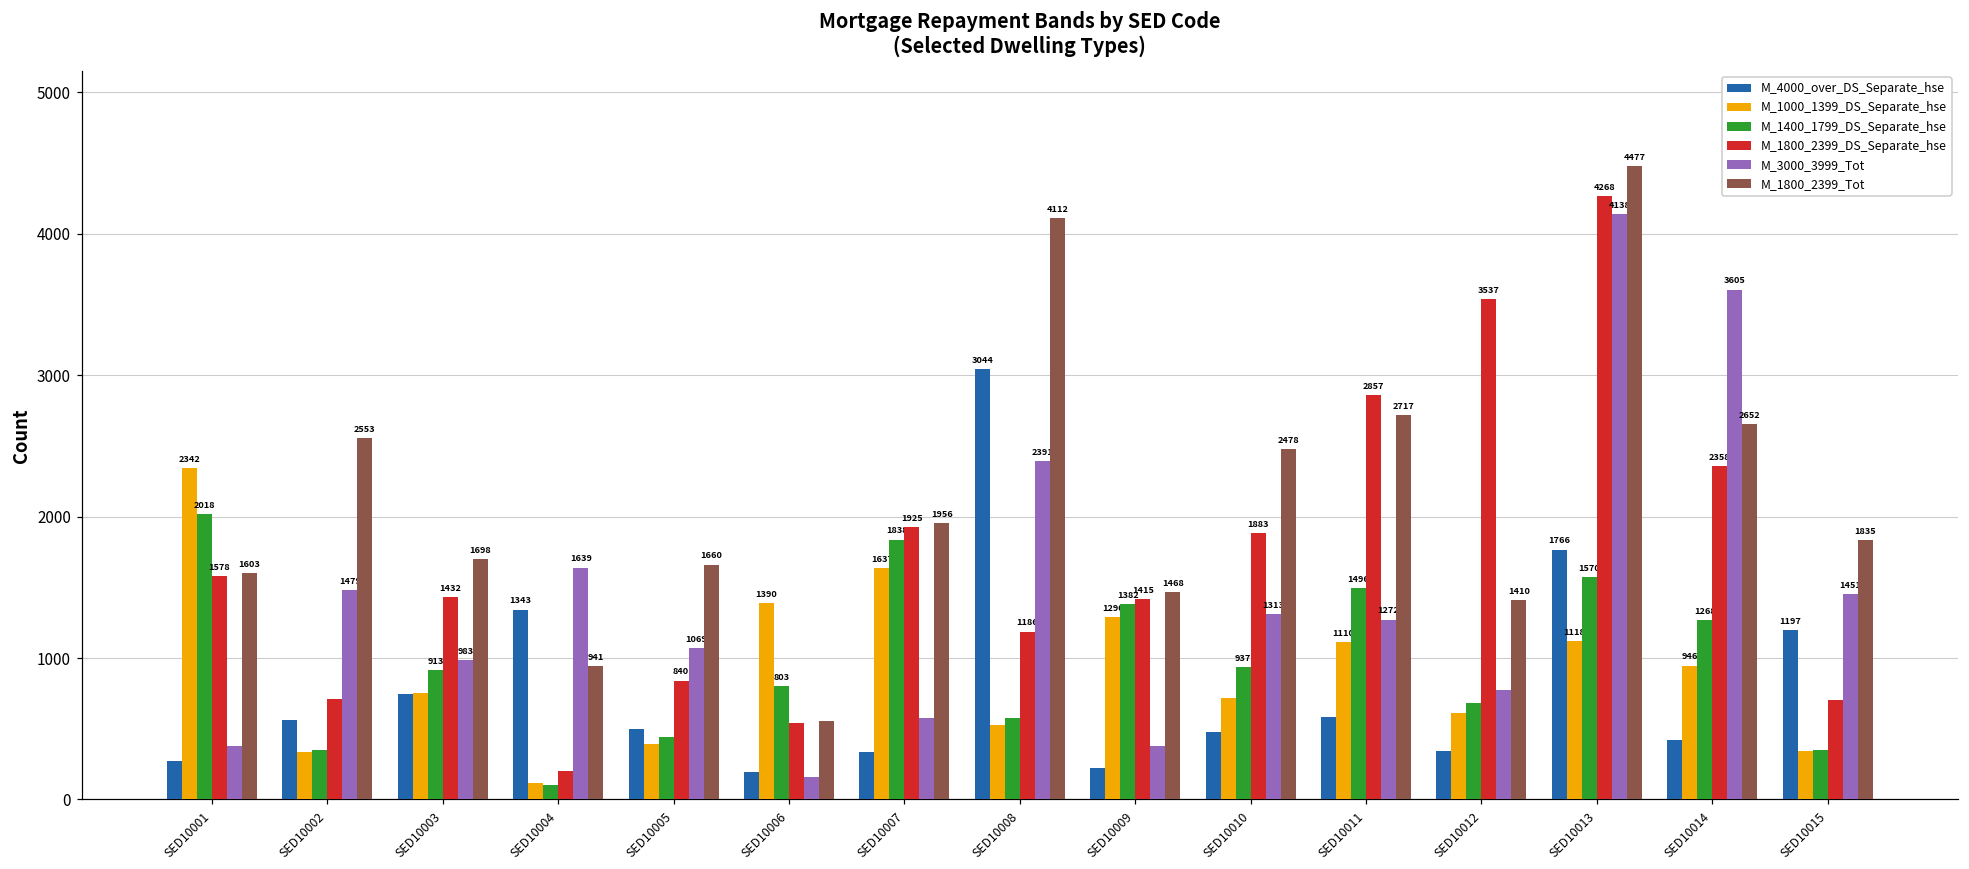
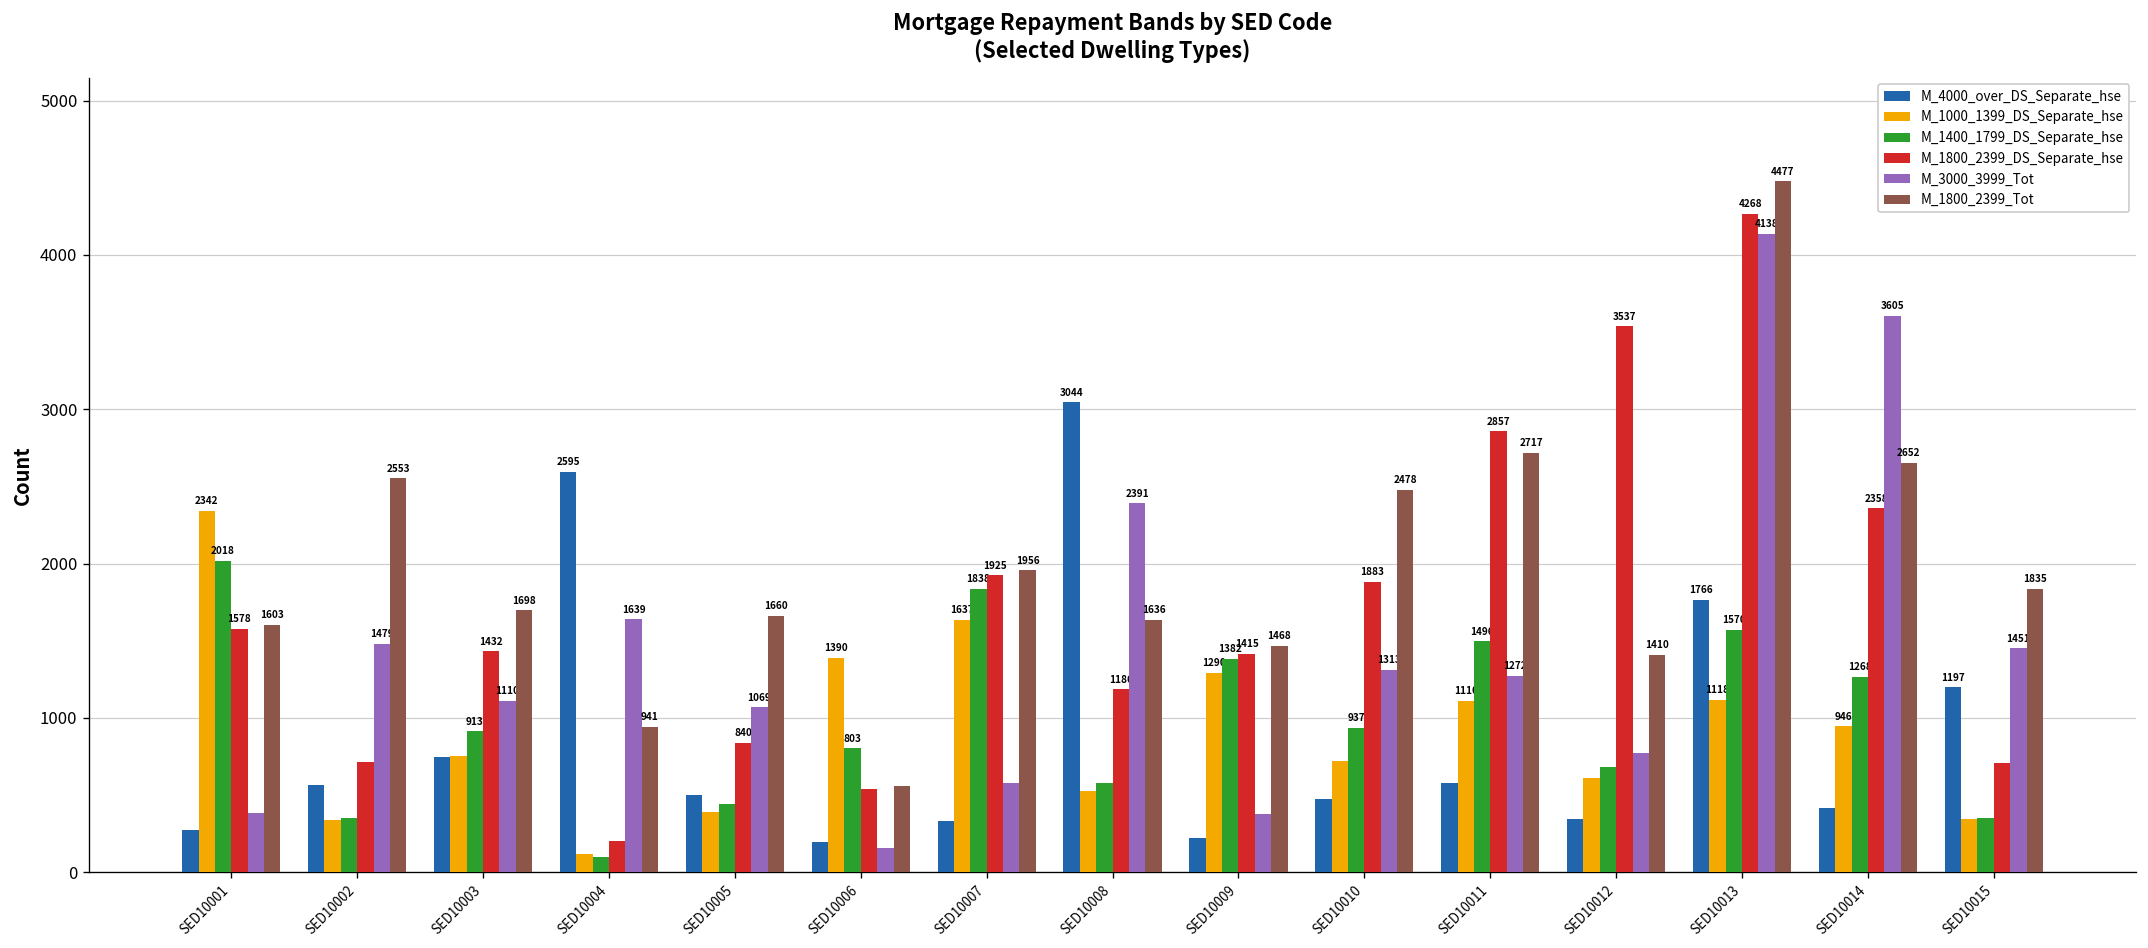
M_3000_3999_Tot, SED10003: 983 -> 1110
M_4000_over_DS_Separate_hse, SED10004: 1343 -> 2595
M_1800_2399_Tot, SED10008: 4112 -> 1636
